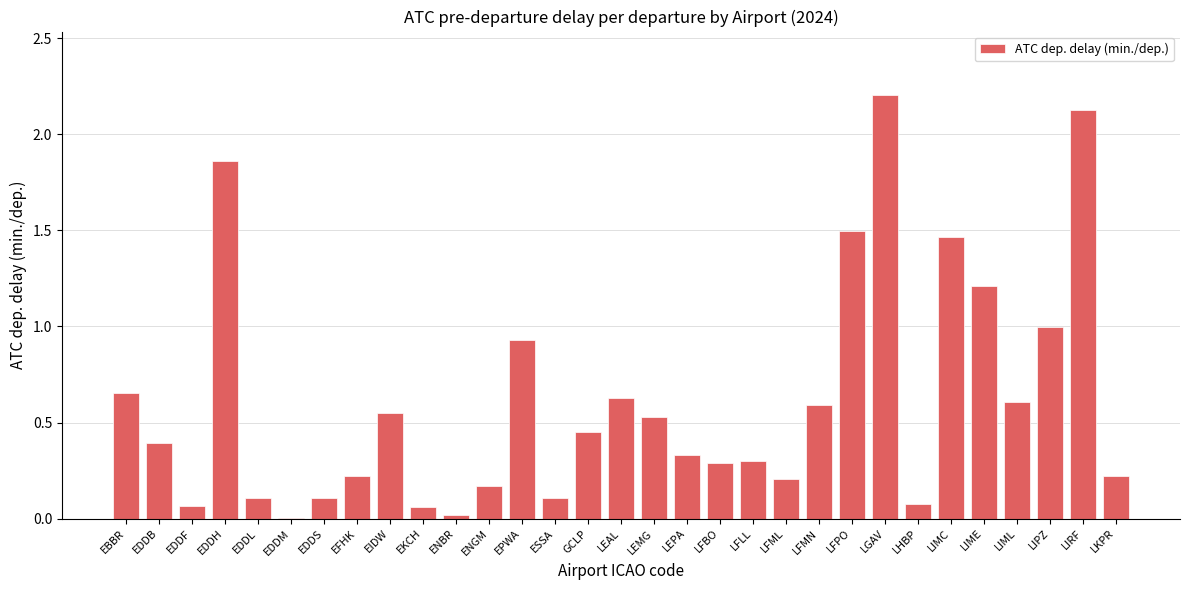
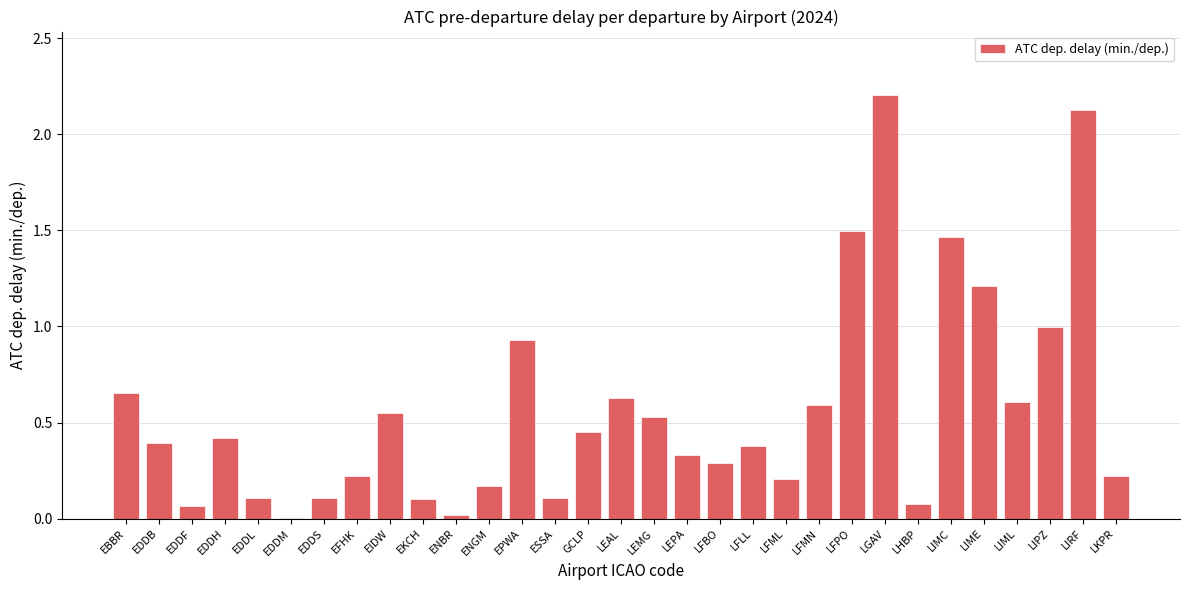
EDDH: 1.86 -> 0.42
EKCH: 0.06 -> 0.10
LFLL: 0.30 -> 0.38
